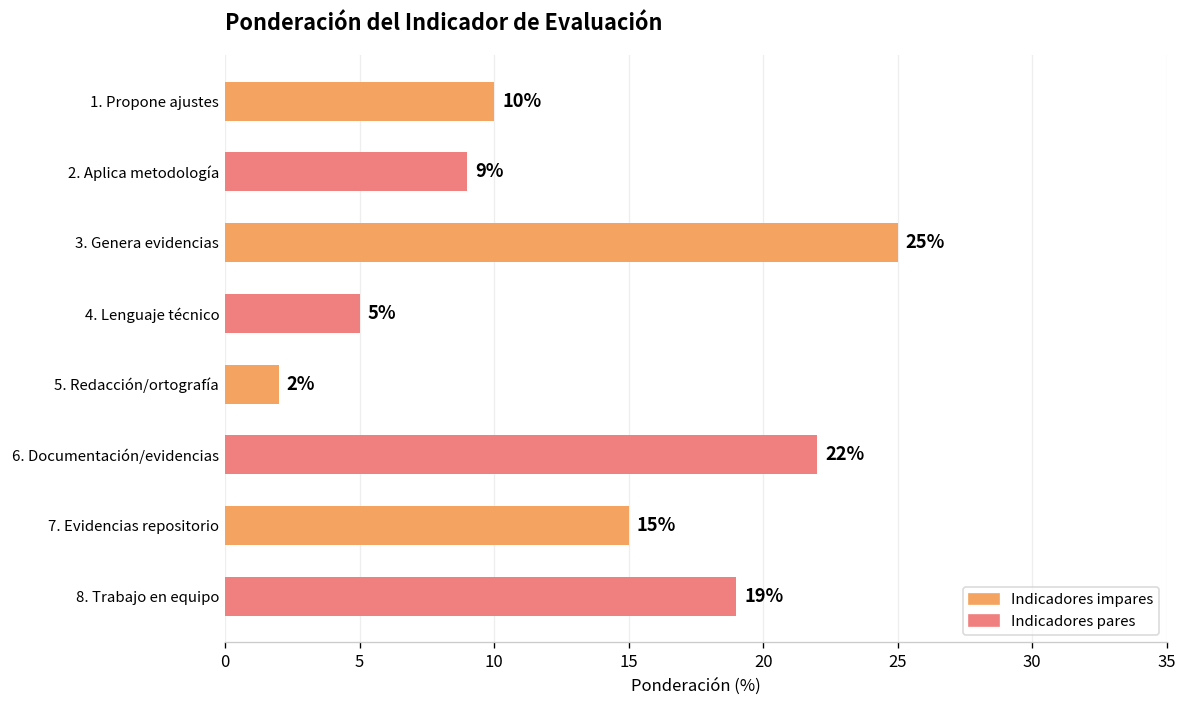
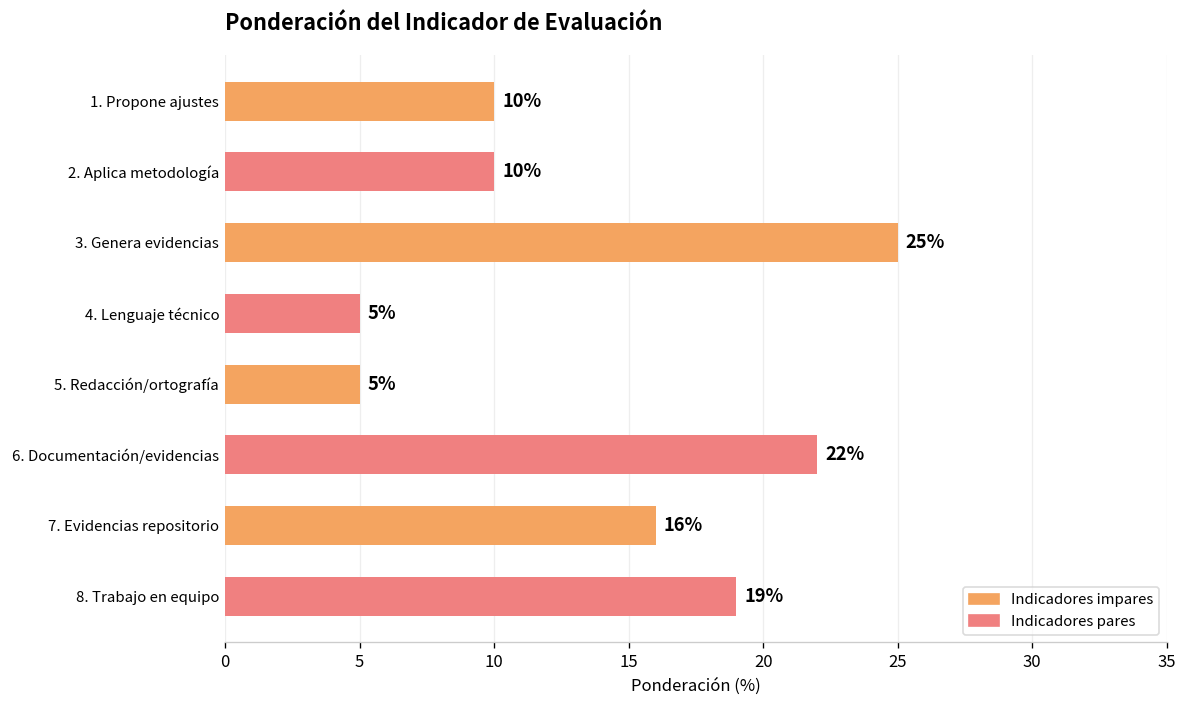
2. Aplica metodología: 9% -> 10%
5. Redacción/ortografía: 2% -> 5%
7. Evidencias repositorio: 15% -> 16%
